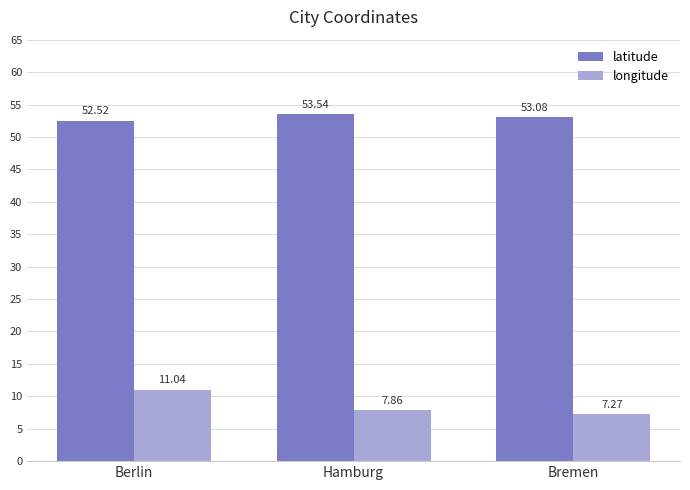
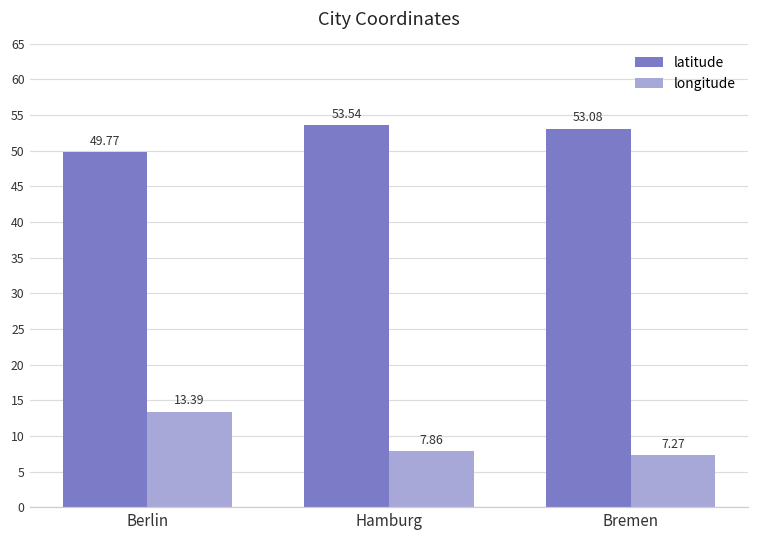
latitude, Berlin: 52.52 -> 49.77
longitude, Berlin: 11.04 -> 13.39
